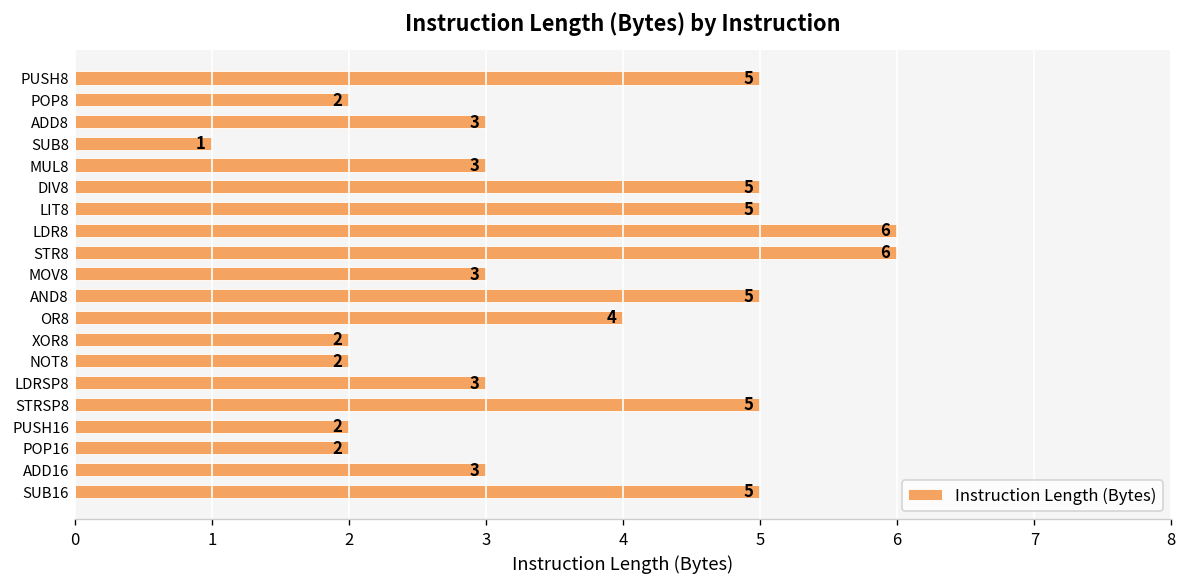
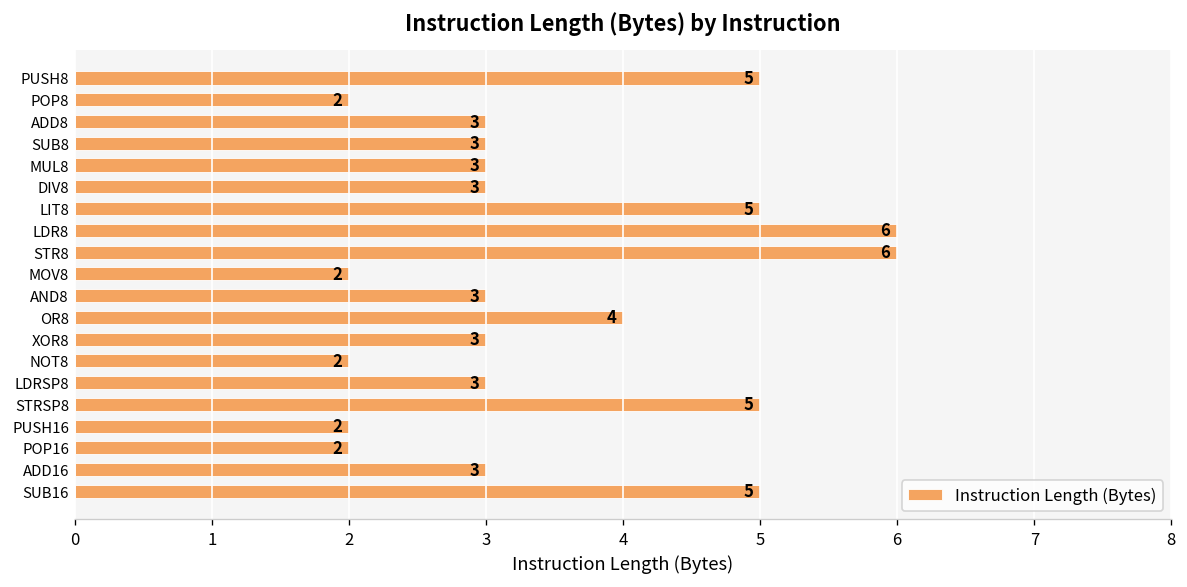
SUB8: 1 -> 3
DIV8: 5 -> 3
MOV8: 3 -> 2
AND8: 5 -> 3
XOR8: 2 -> 3
